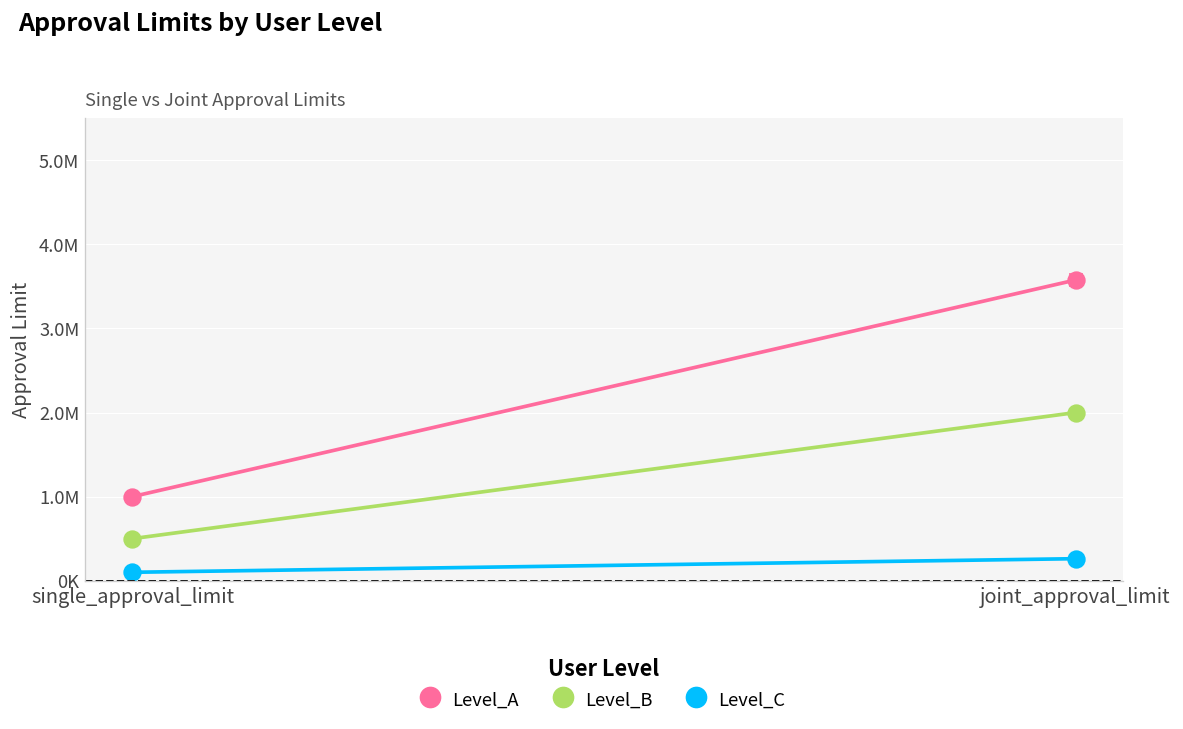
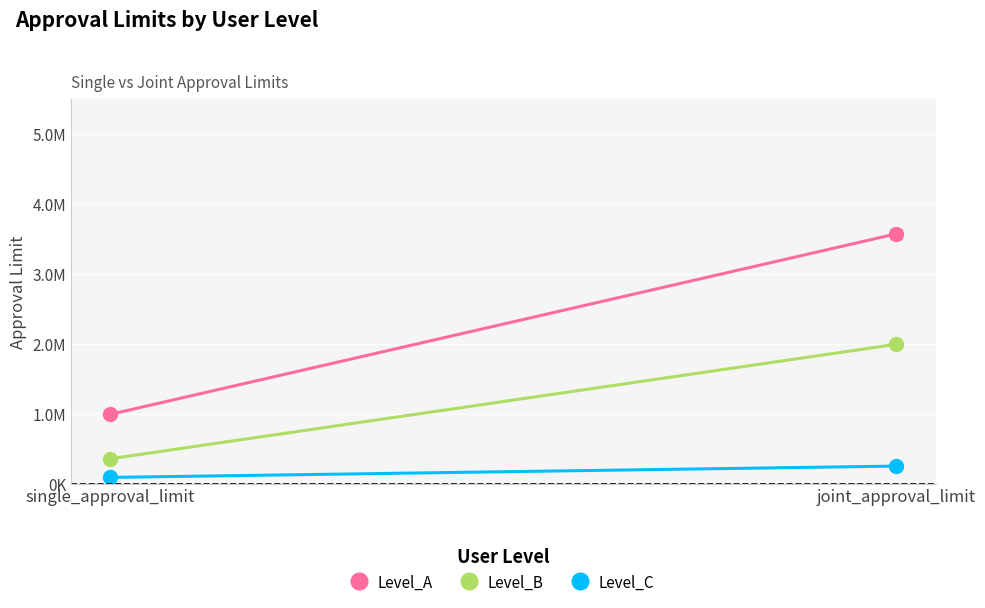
Level_B, single_approval_limit: 500000 -> 400000
